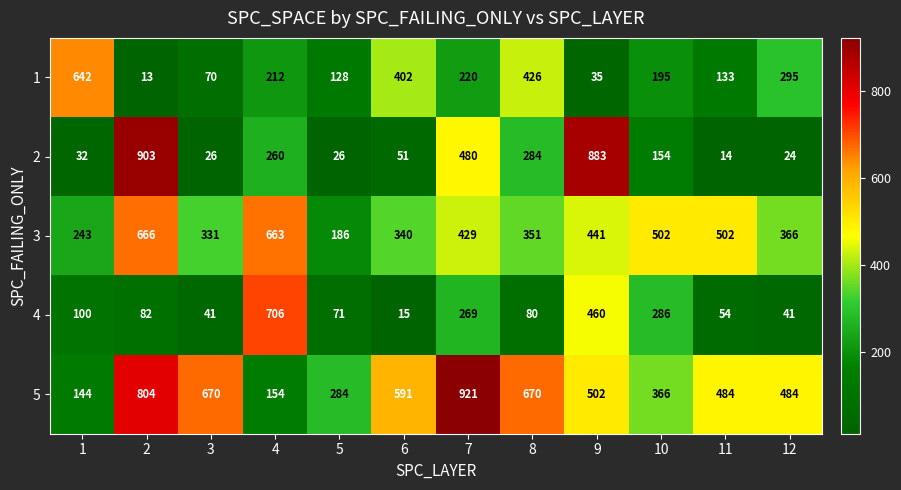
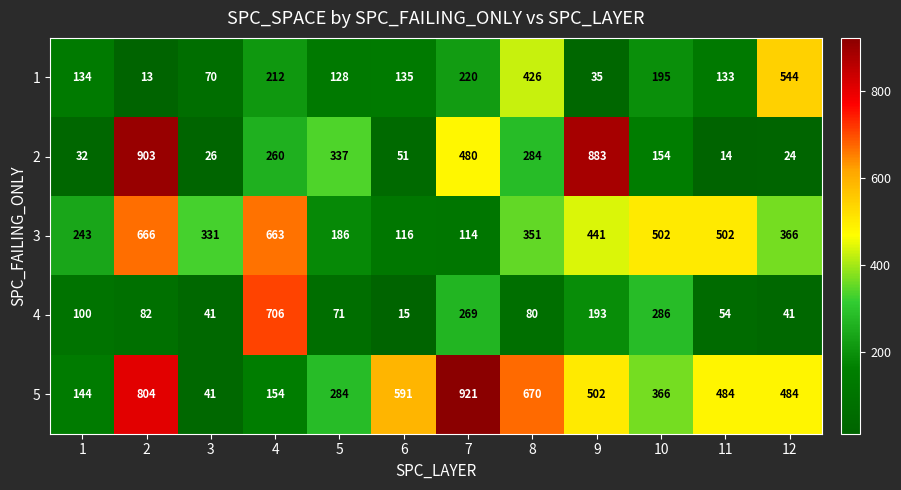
1, 1: 642 -> 134
1, 6: 402 -> 135
1, 12: 295 -> 544
2, 5: 26 -> 337
3, 6: 340 -> 116
3, 7: 429 -> 114
4, 9: 460 -> 193
5, 3: 670 -> 41
